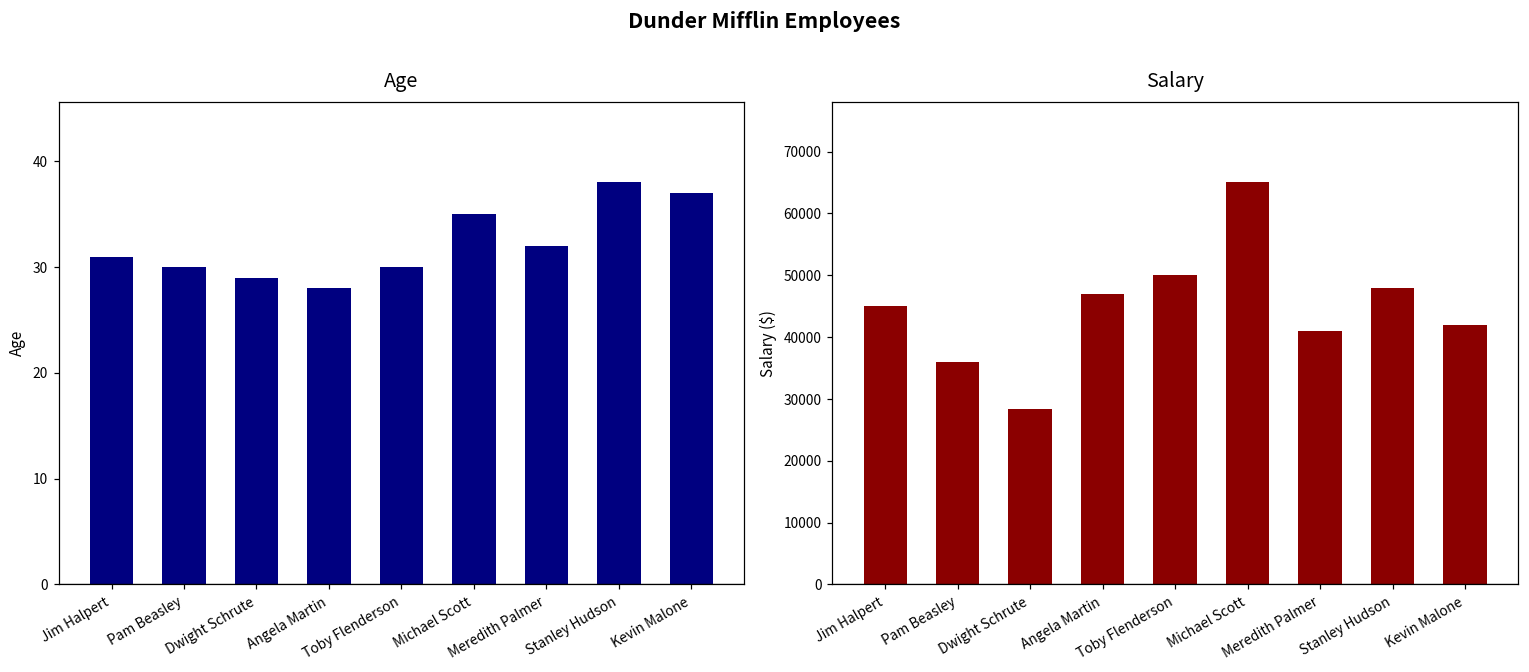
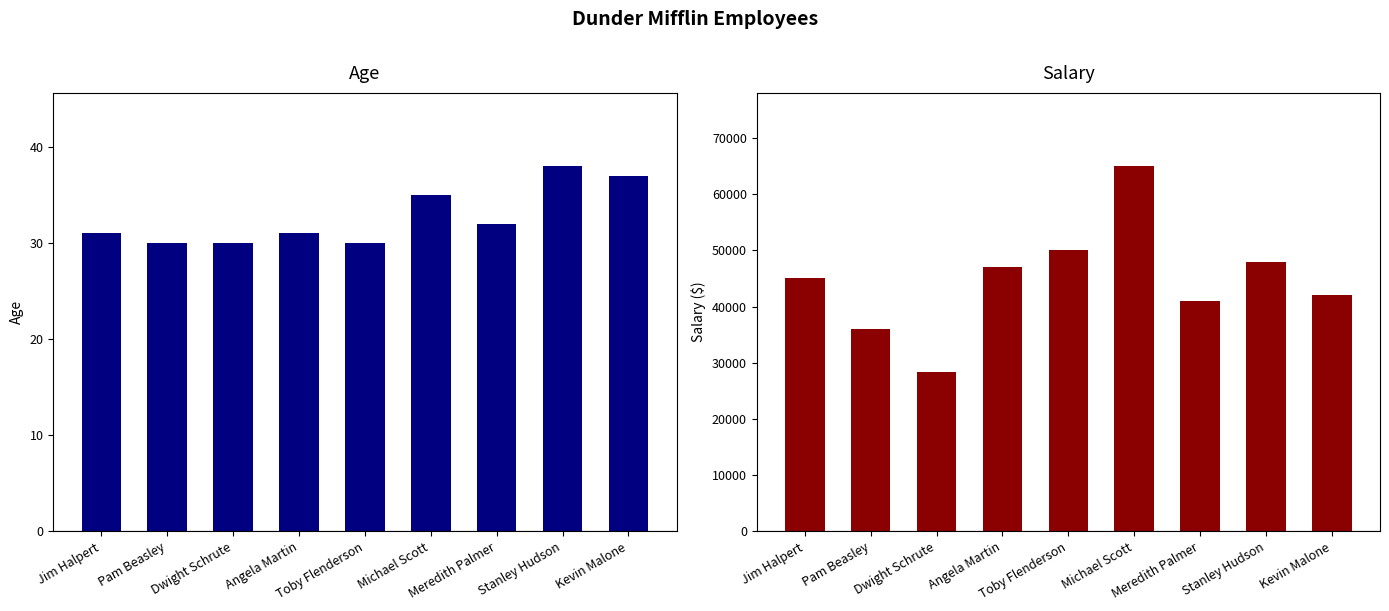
Age, Dwight Schrute: 29 -> 30
Age, Angela Martin: 28 -> 31
